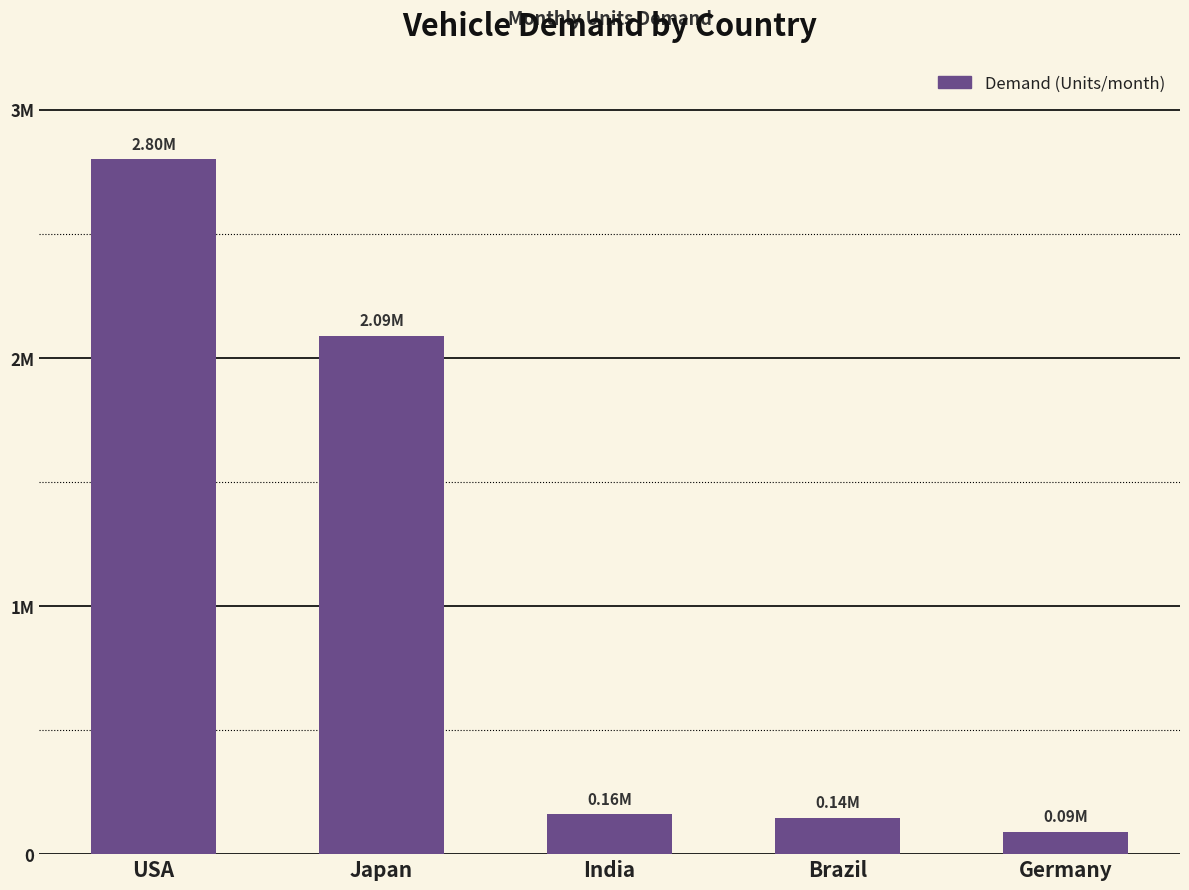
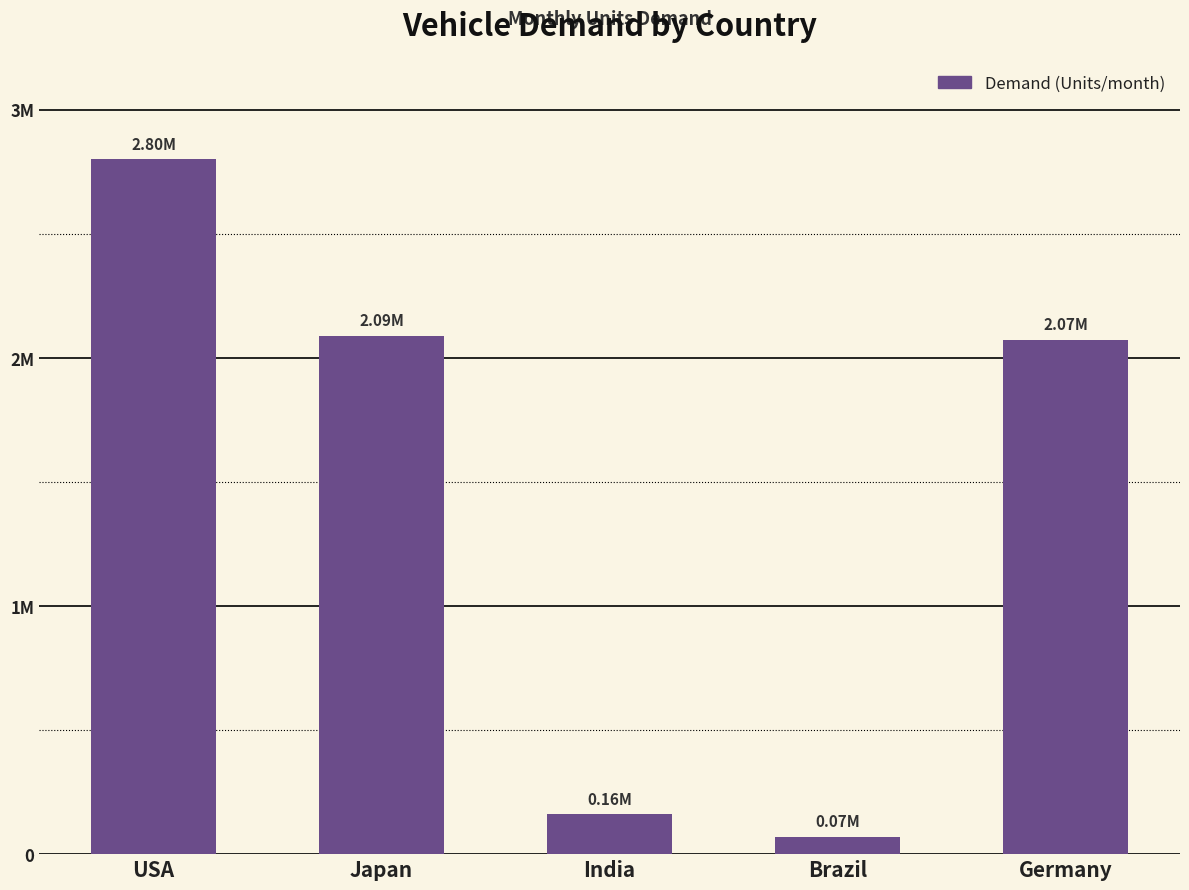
Brazil: 0.14M -> 0.07M
Germany: 0.09M -> 2.07M
